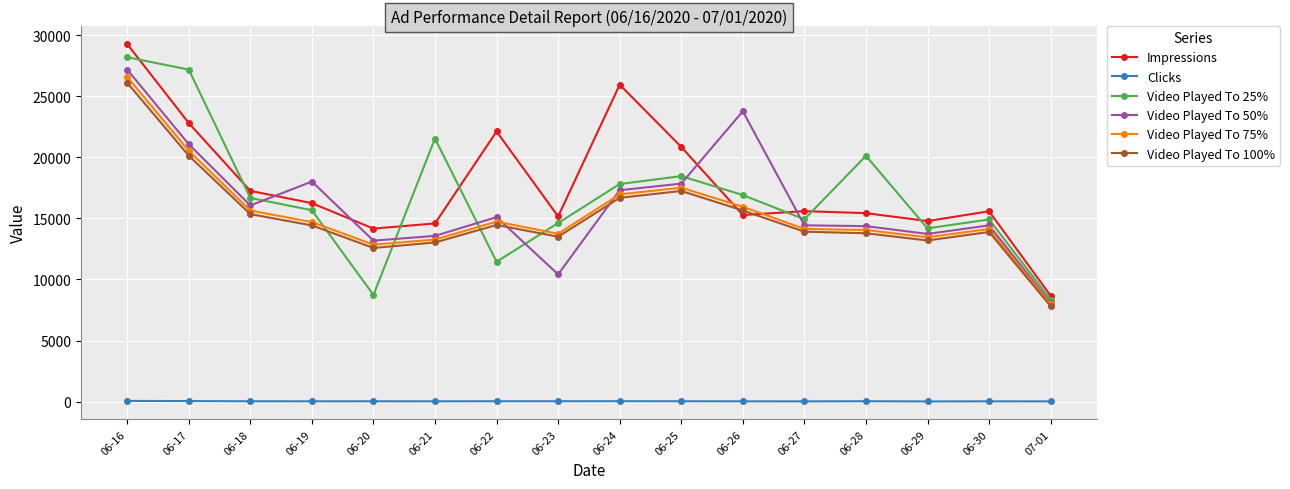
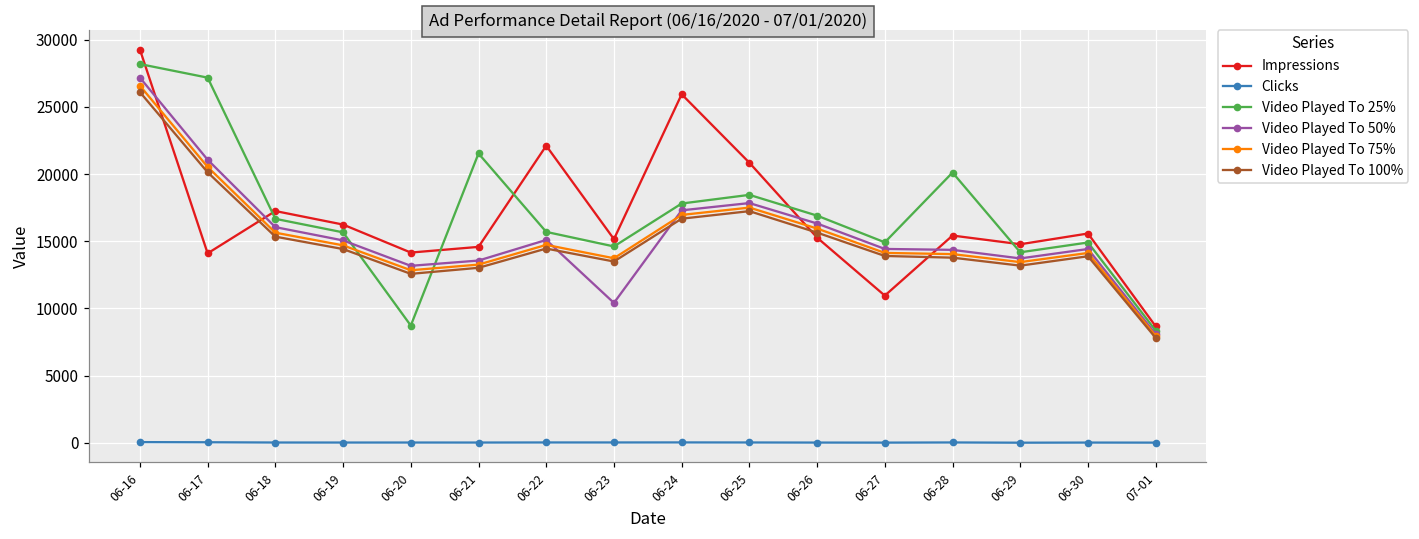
Impressions, 06-17: 22800 -> 14100
Video Played To 50%, 06-19: 18000 -> 15100
Video Played To 25%, 06-22: 11400 -> 15700
Video Played To 50%, 06-26: 23800 -> 16300
Impressions, 06-27: 15600 -> 11000
